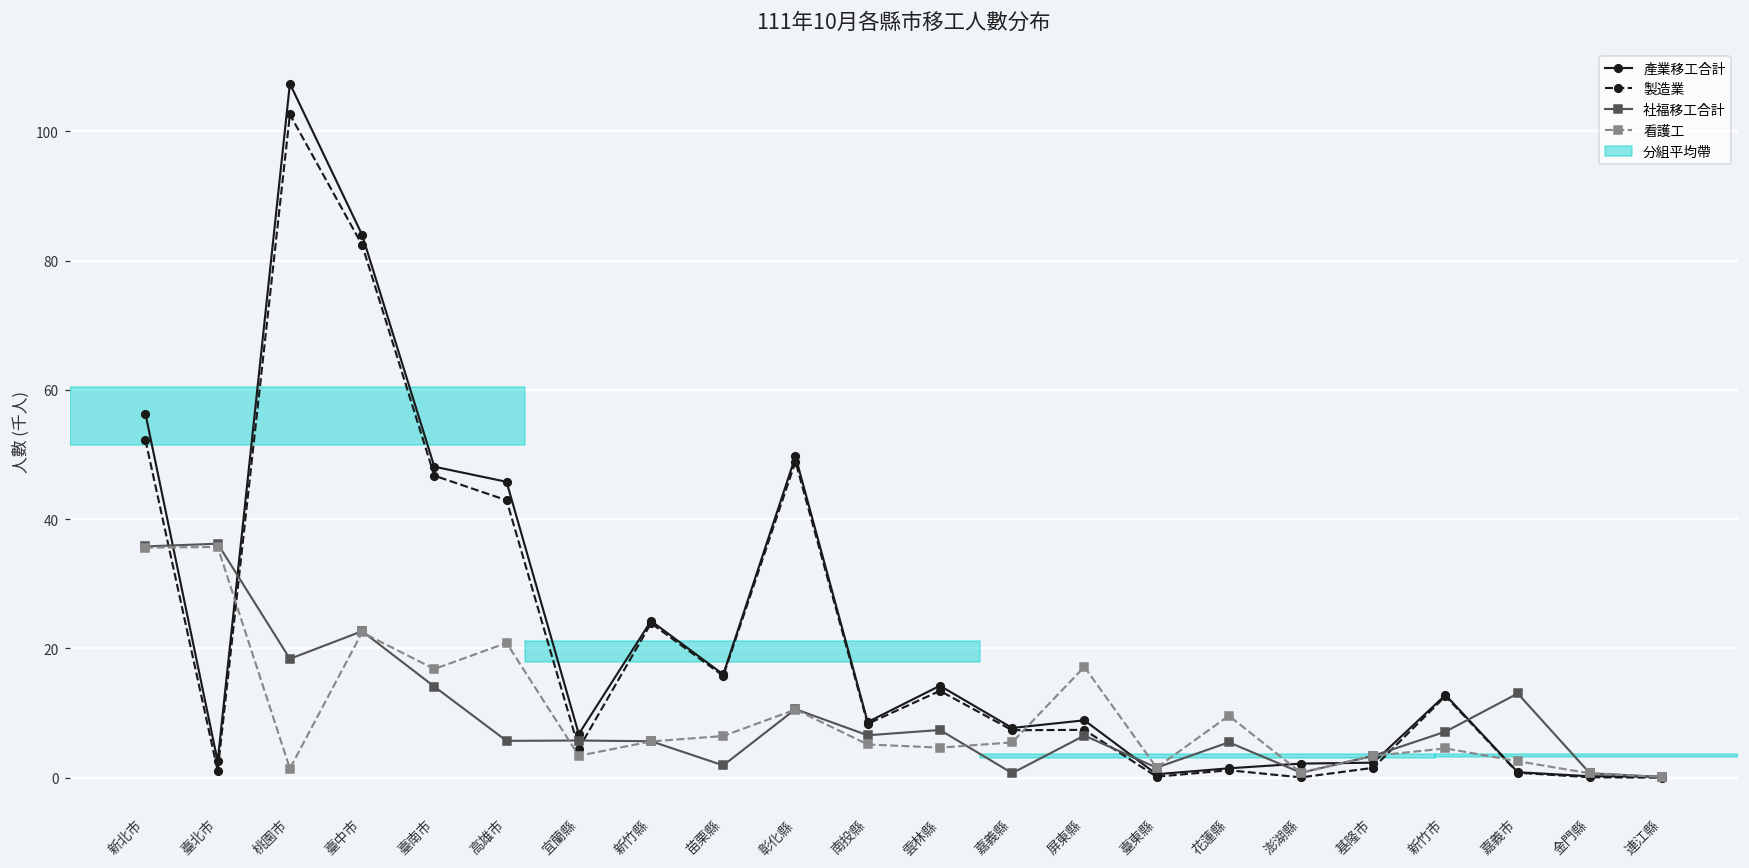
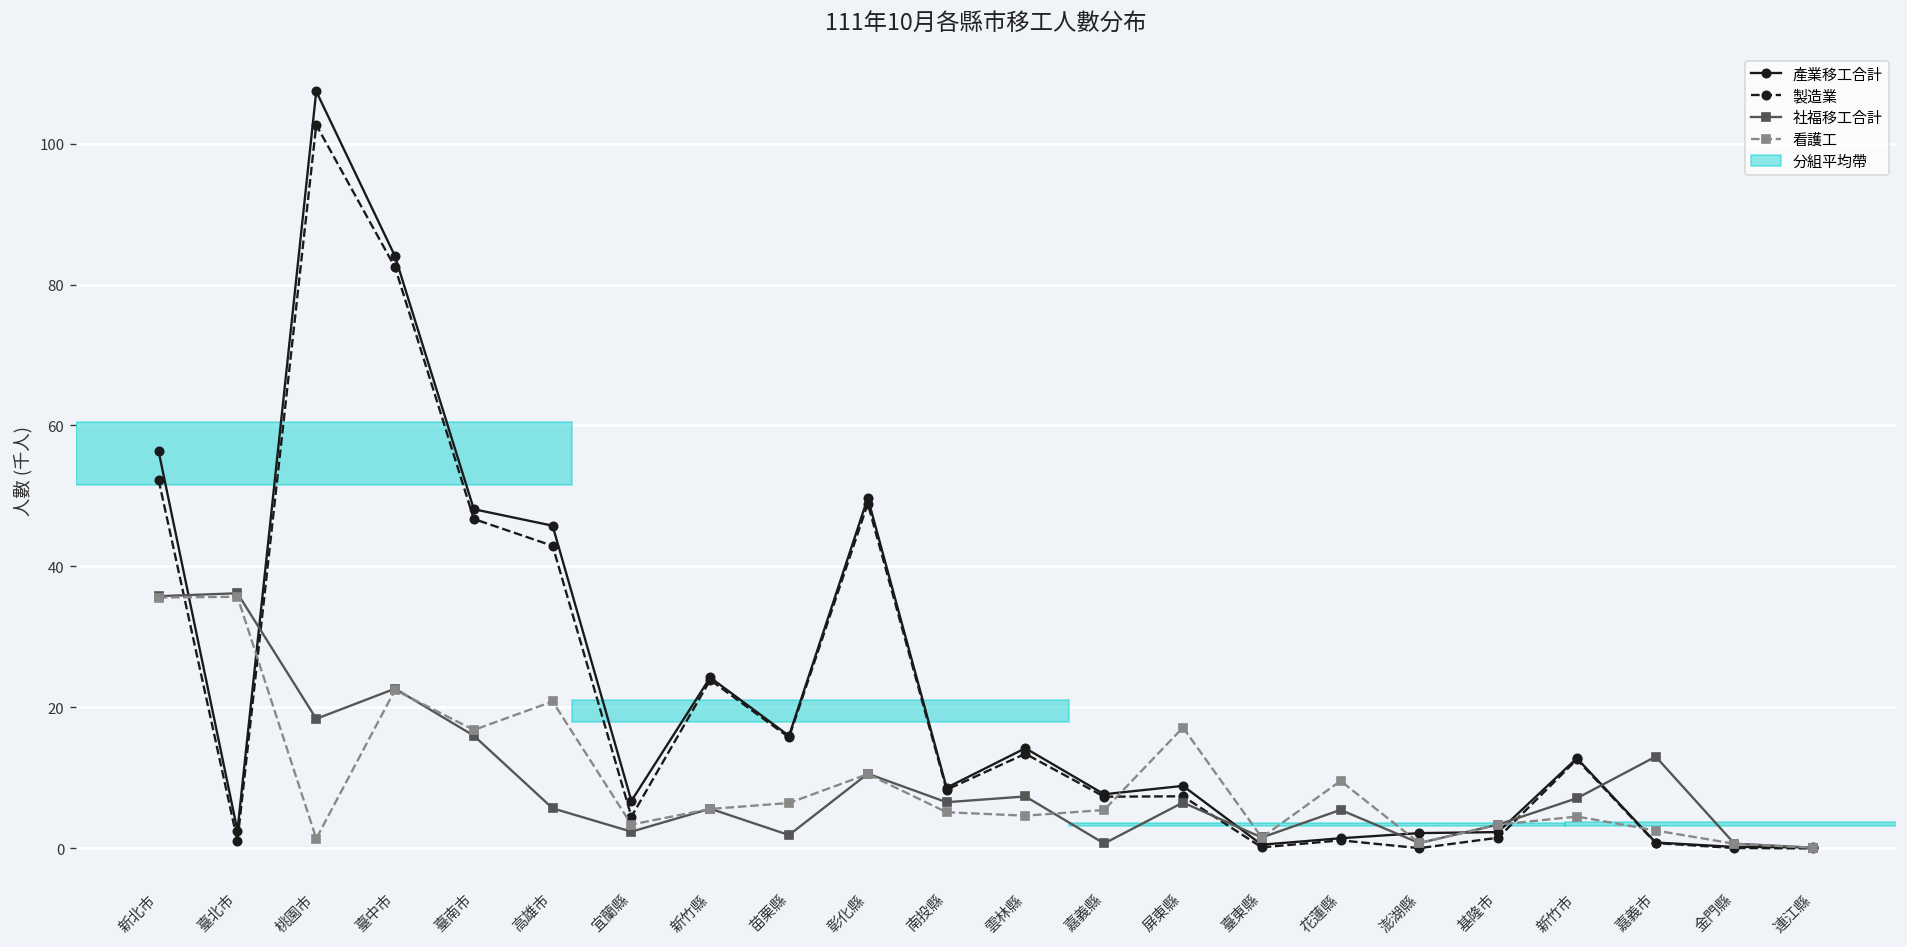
社福移工合計, 臺南市: 14 -> 16
社福移工合計, 宜蘭縣: 6 -> 2
